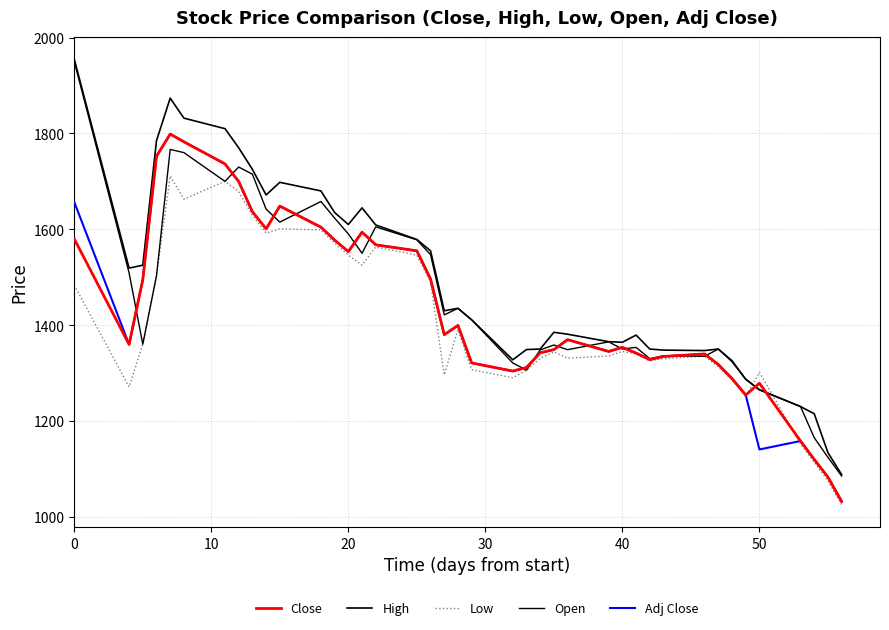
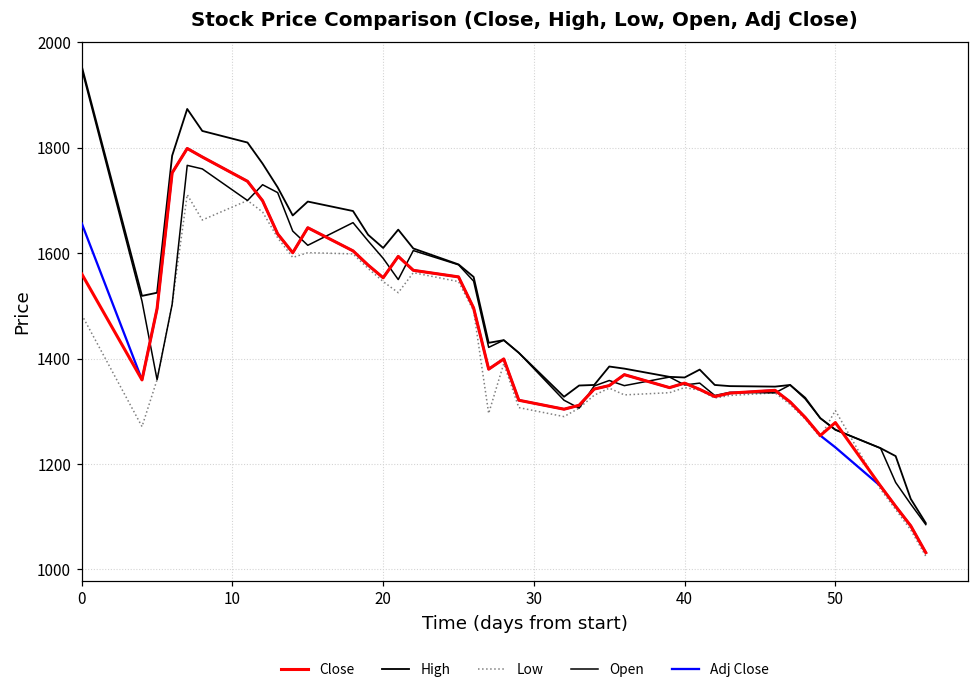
Close, 0: 1580 -> 1560
Adj Close, 50: 1140 -> 1230
